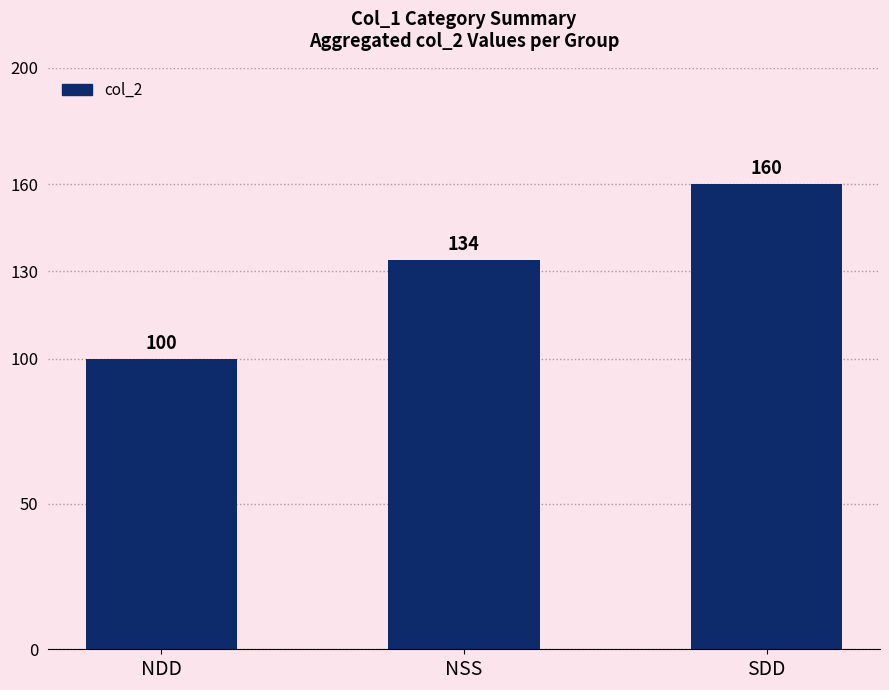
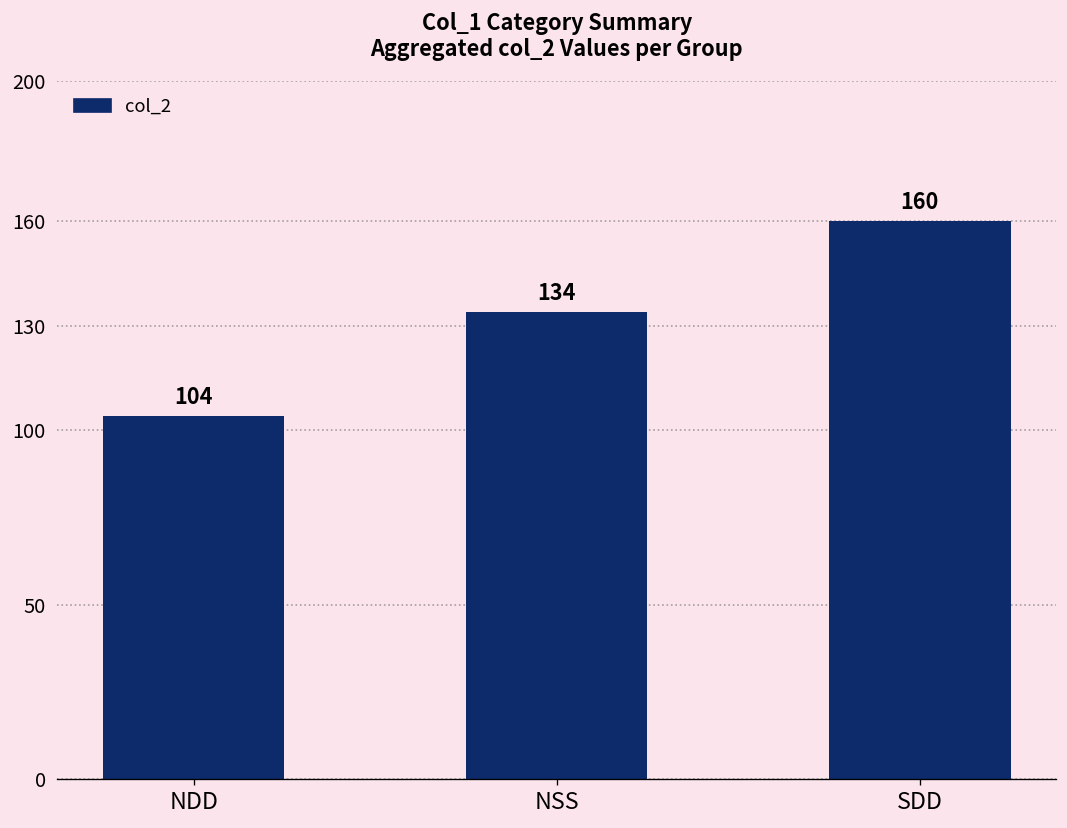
NDD: 100 -> 104
